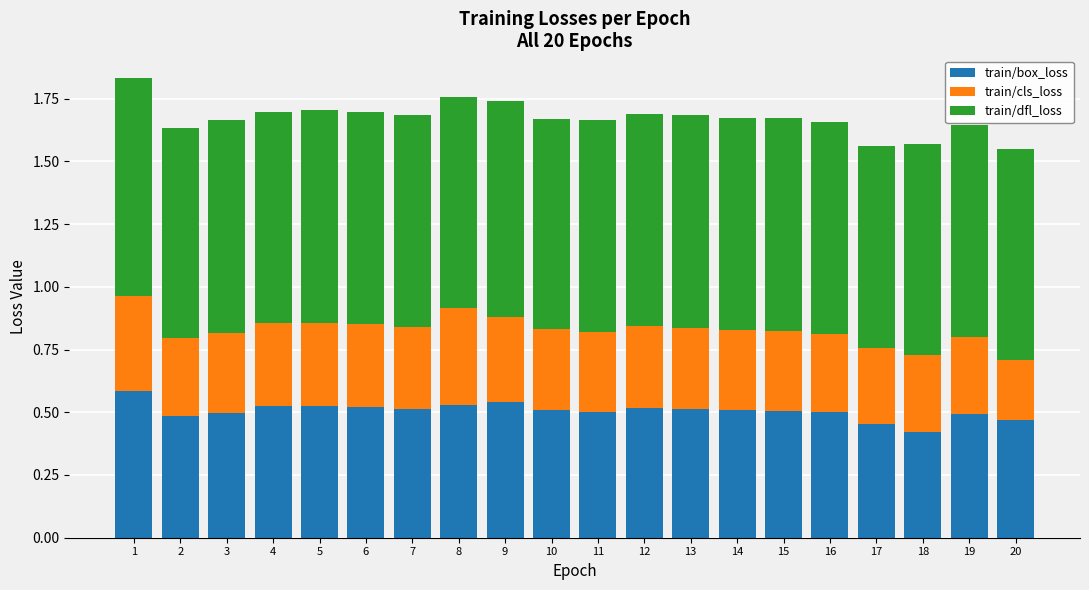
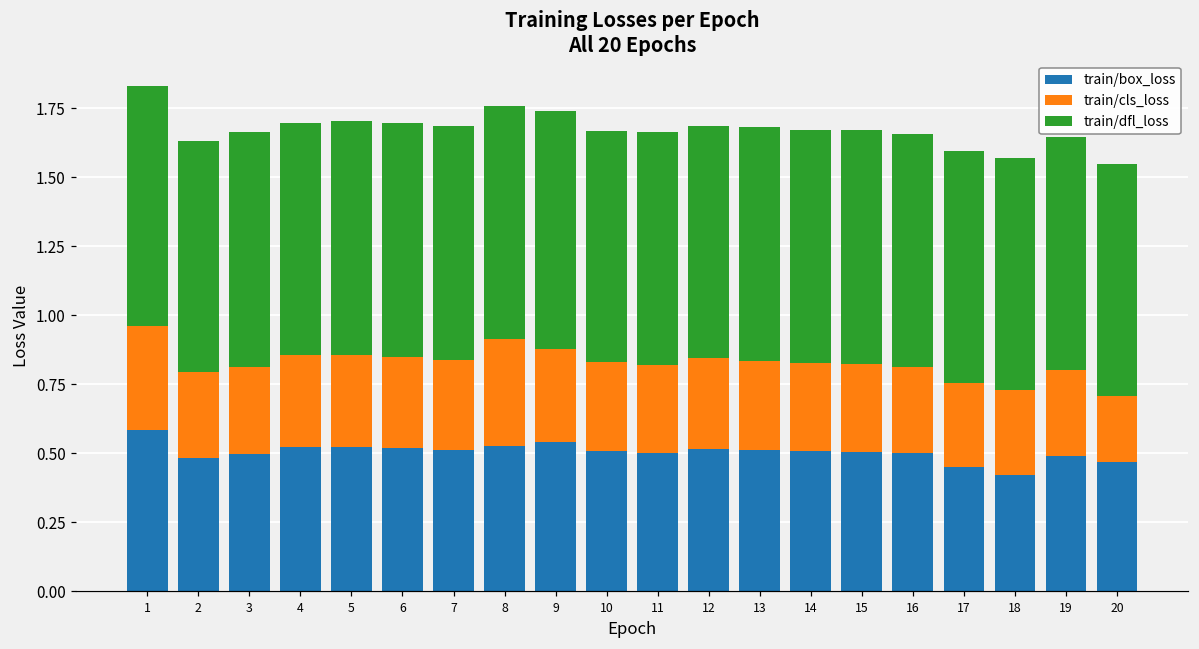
train/dfl_loss, 17: 0.81 -> 0.84
